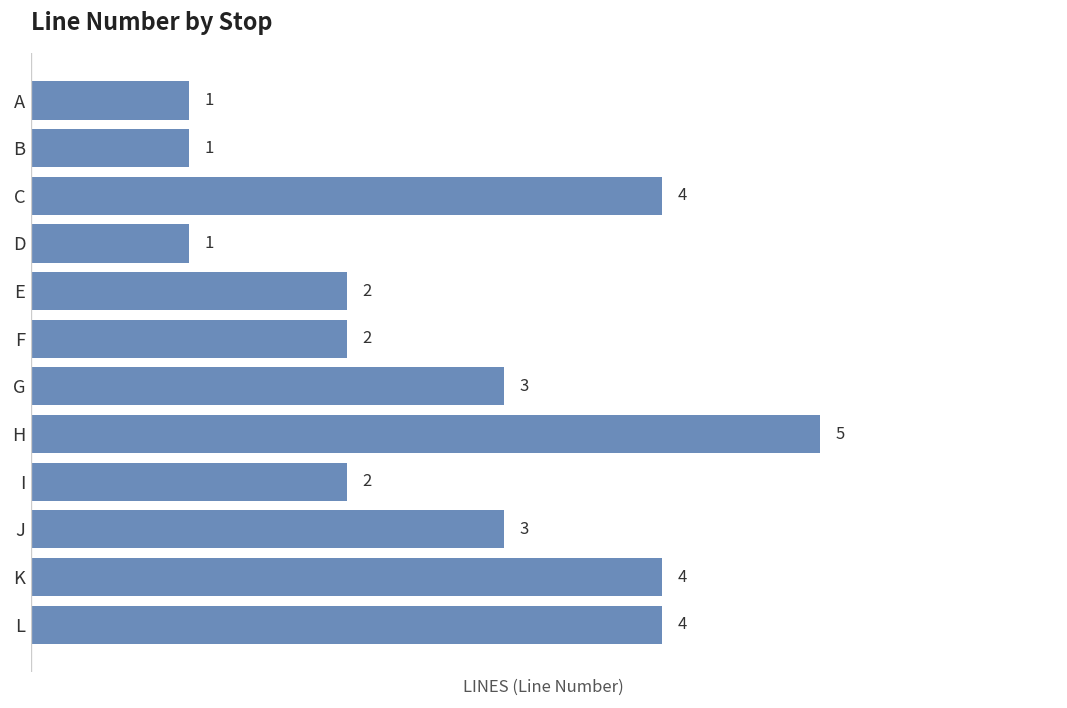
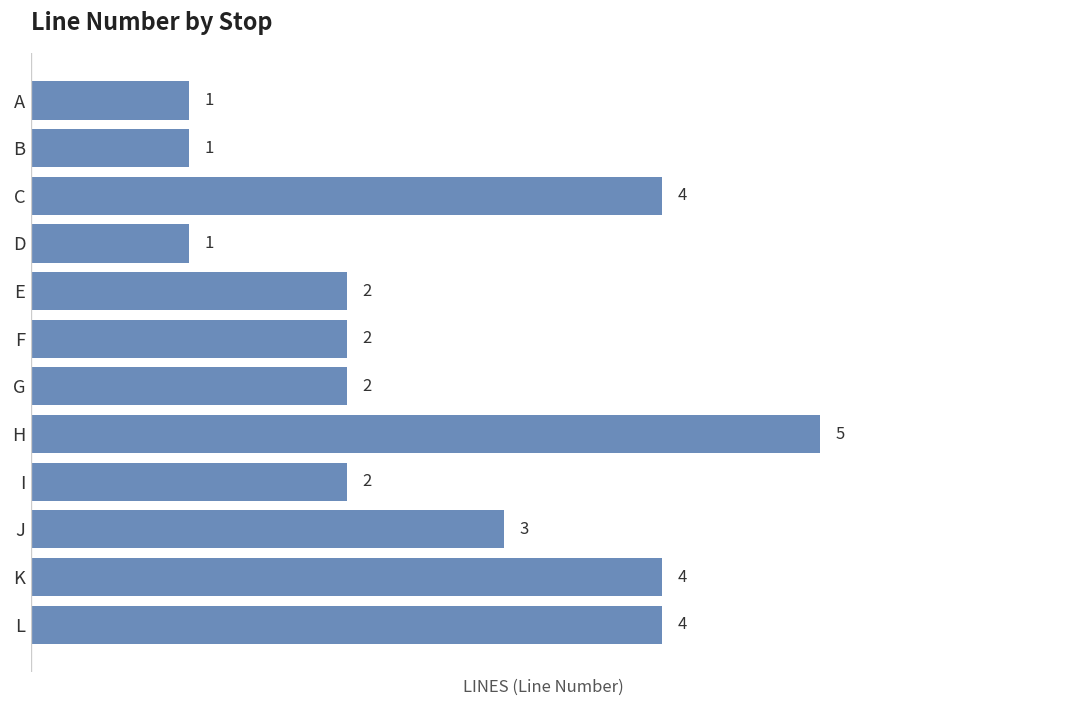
G: 3 -> 2
